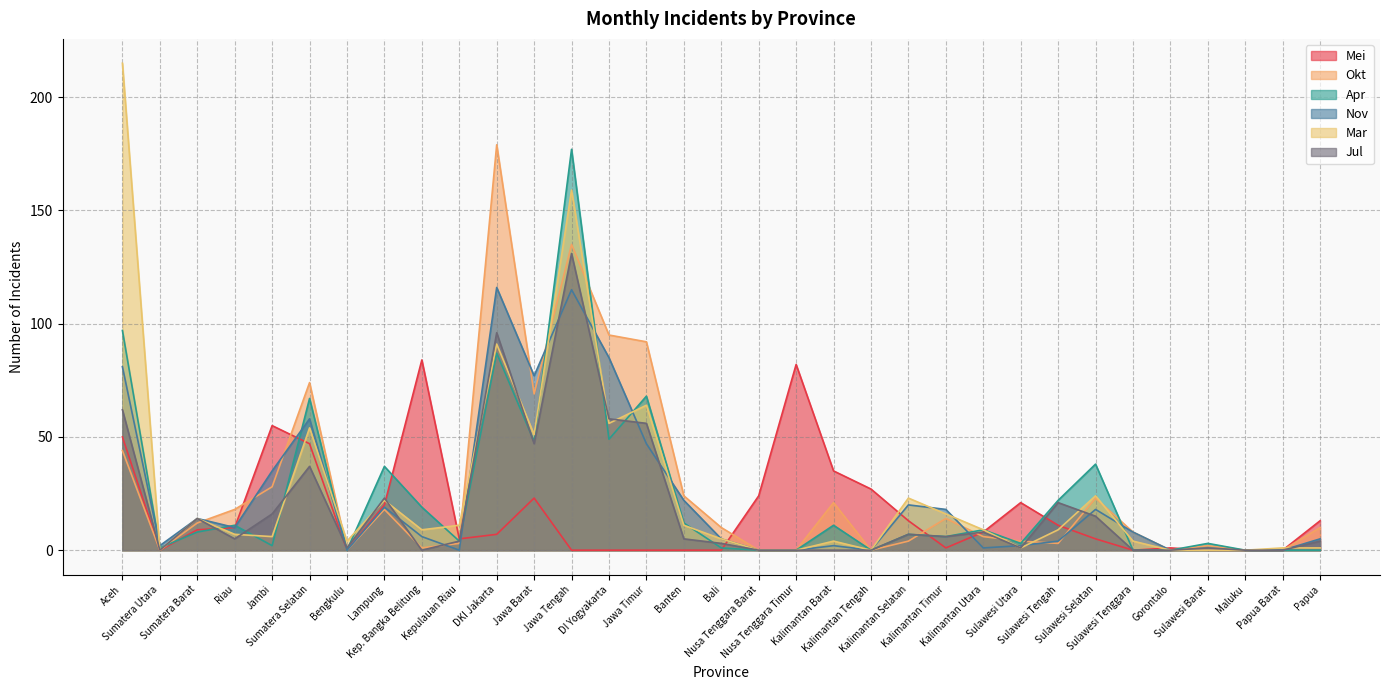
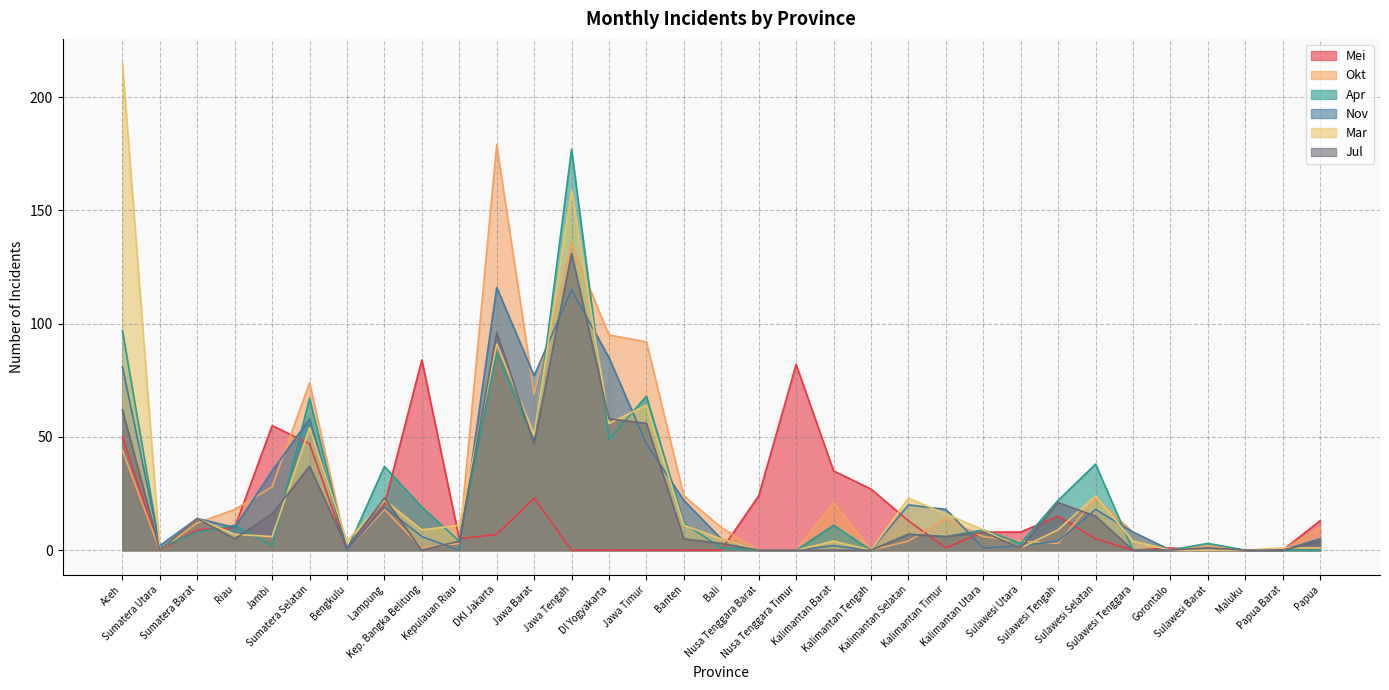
Mei, Sulawesi Utara: 21 -> 8
Mei, Sulawesi Tengah: 11 -> 15
